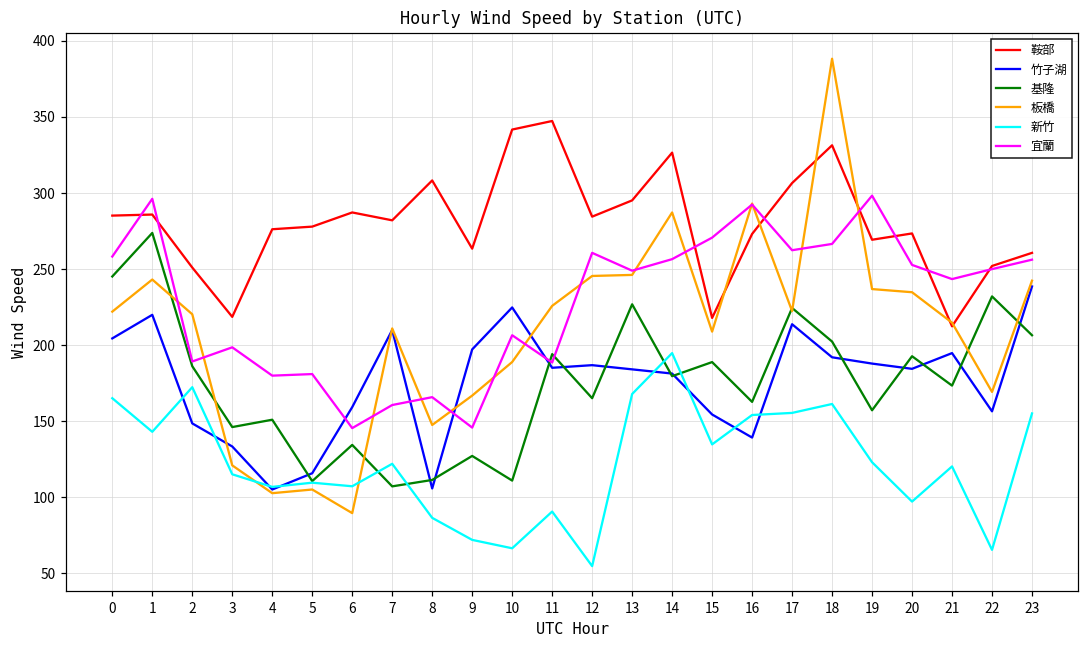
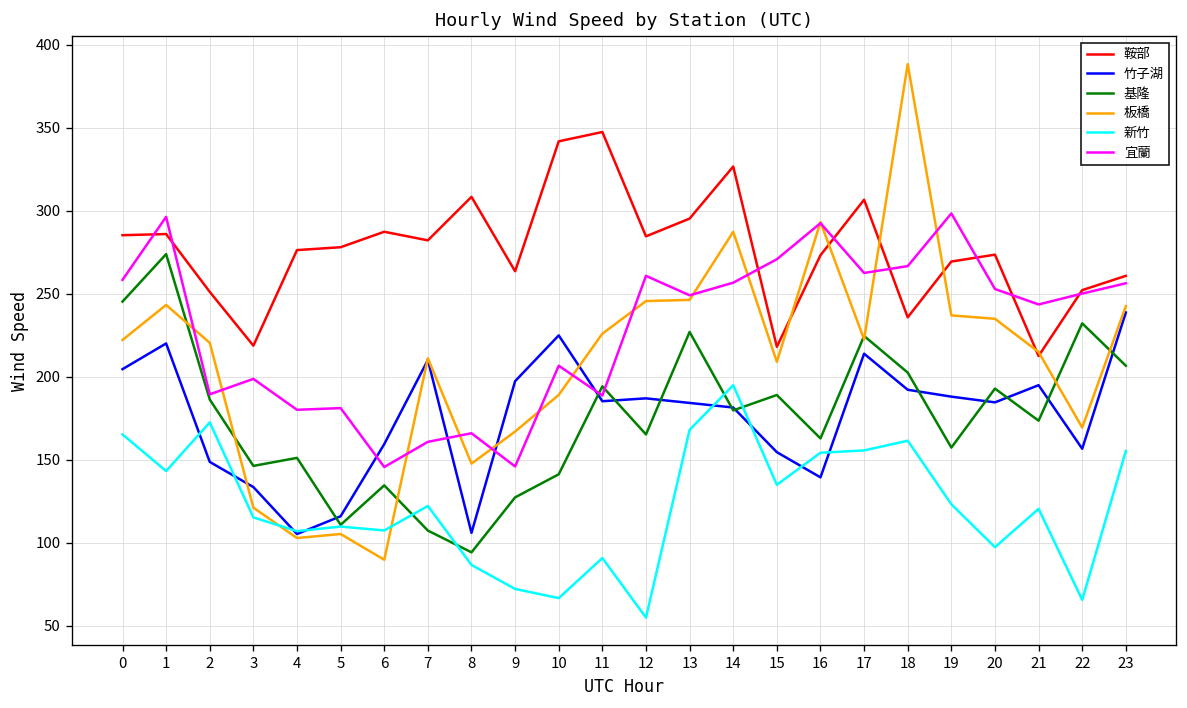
基隆, 8: 111 -> 94
基隆, 10: 111 -> 141
鞍部, 18: 331 -> 236
